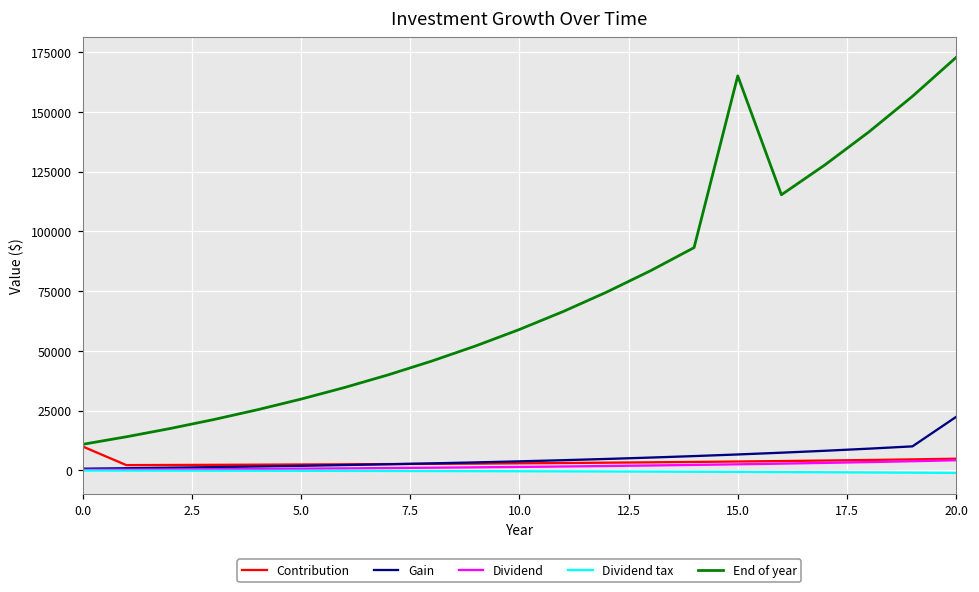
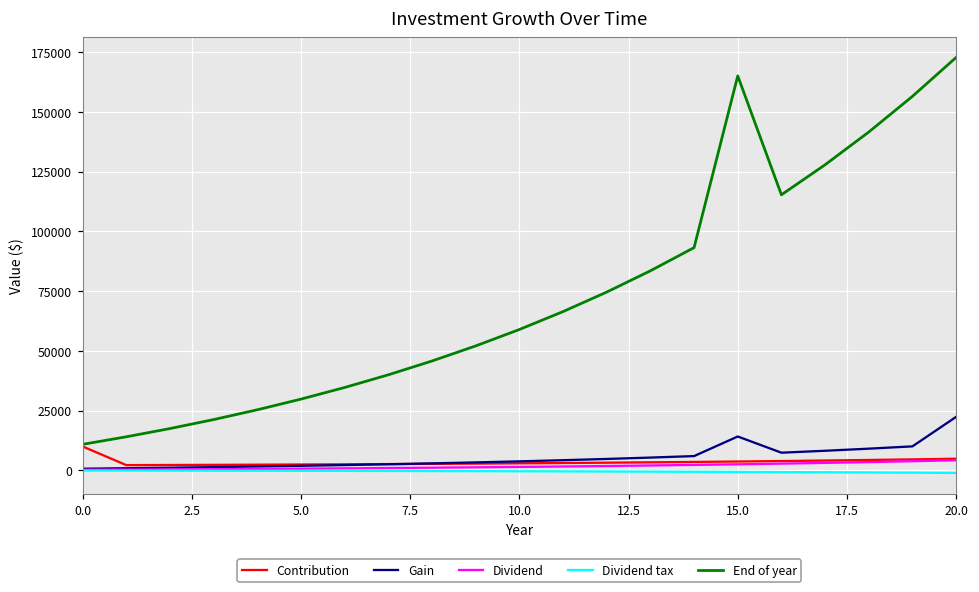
Gain, 15.0: 7000 -> 14000
